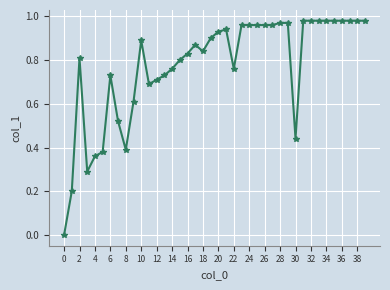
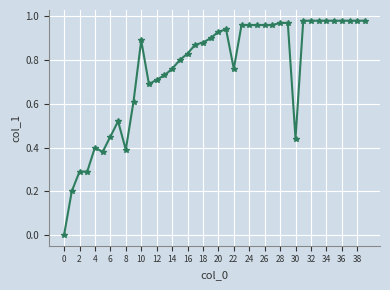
2: 0.81 -> 0.29
4: 0.36 -> 0.40
6: 0.73 -> 0.45
18: 0.84 -> 0.88
